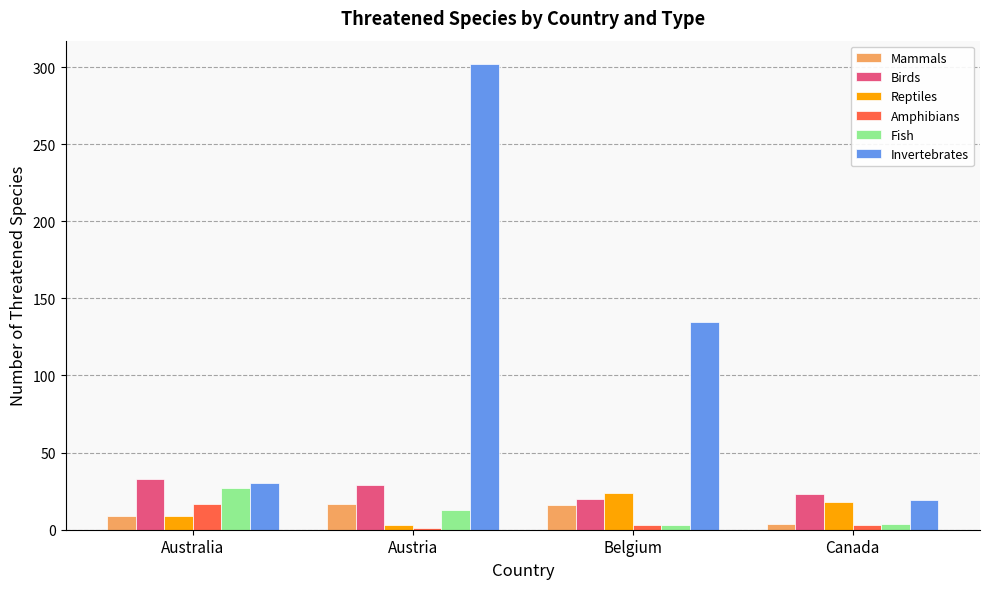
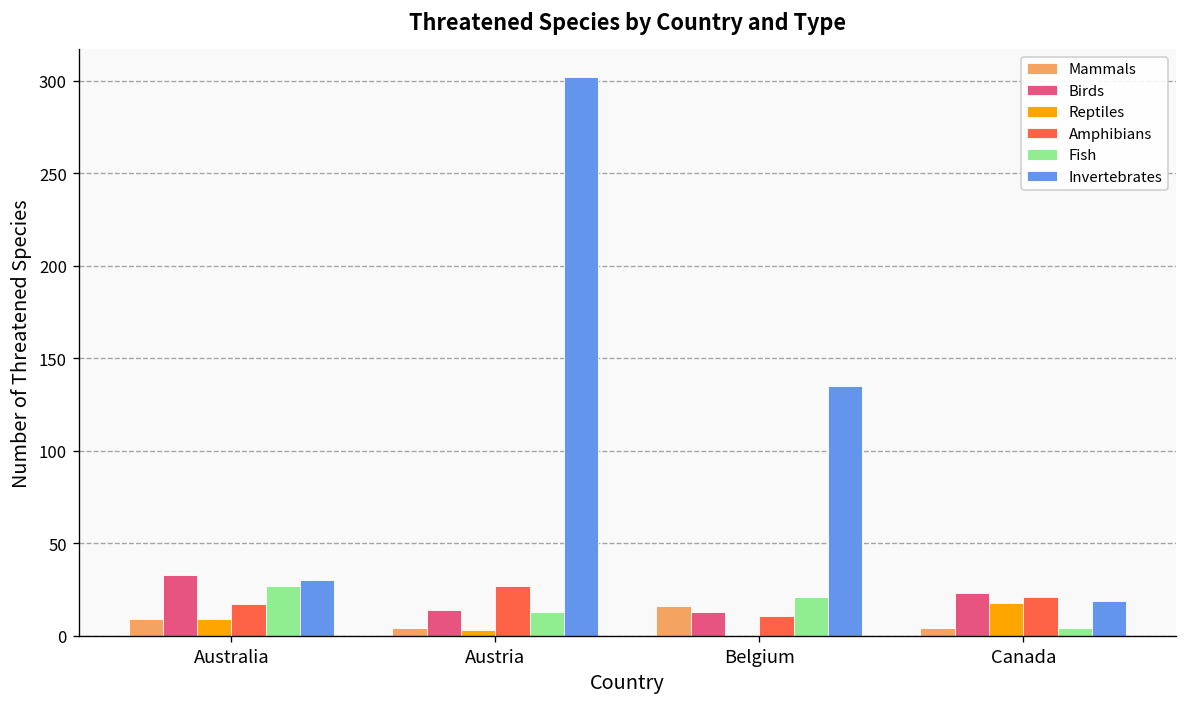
Mammals, Austria: 17 -> 4
Birds, Austria: 29 -> 14
Amphibians, Austria: 1 -> 27
Birds, Belgium: 20 -> 13
Reptiles, Belgium: 24 -> 0
Amphibians, Belgium: 3 -> 11
Fish, Belgium: 3 -> 21
Amphibians, Canada: 3 -> 21
